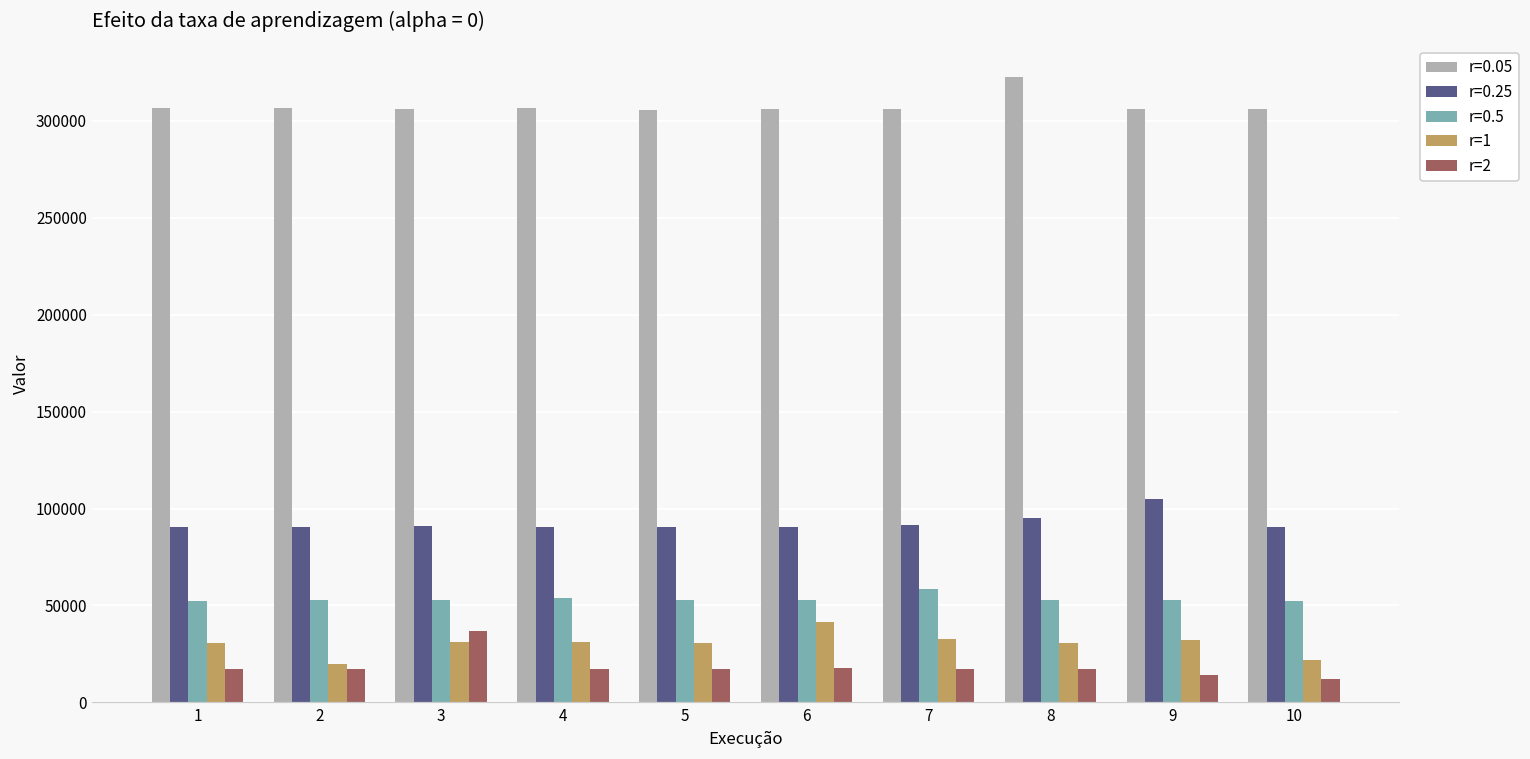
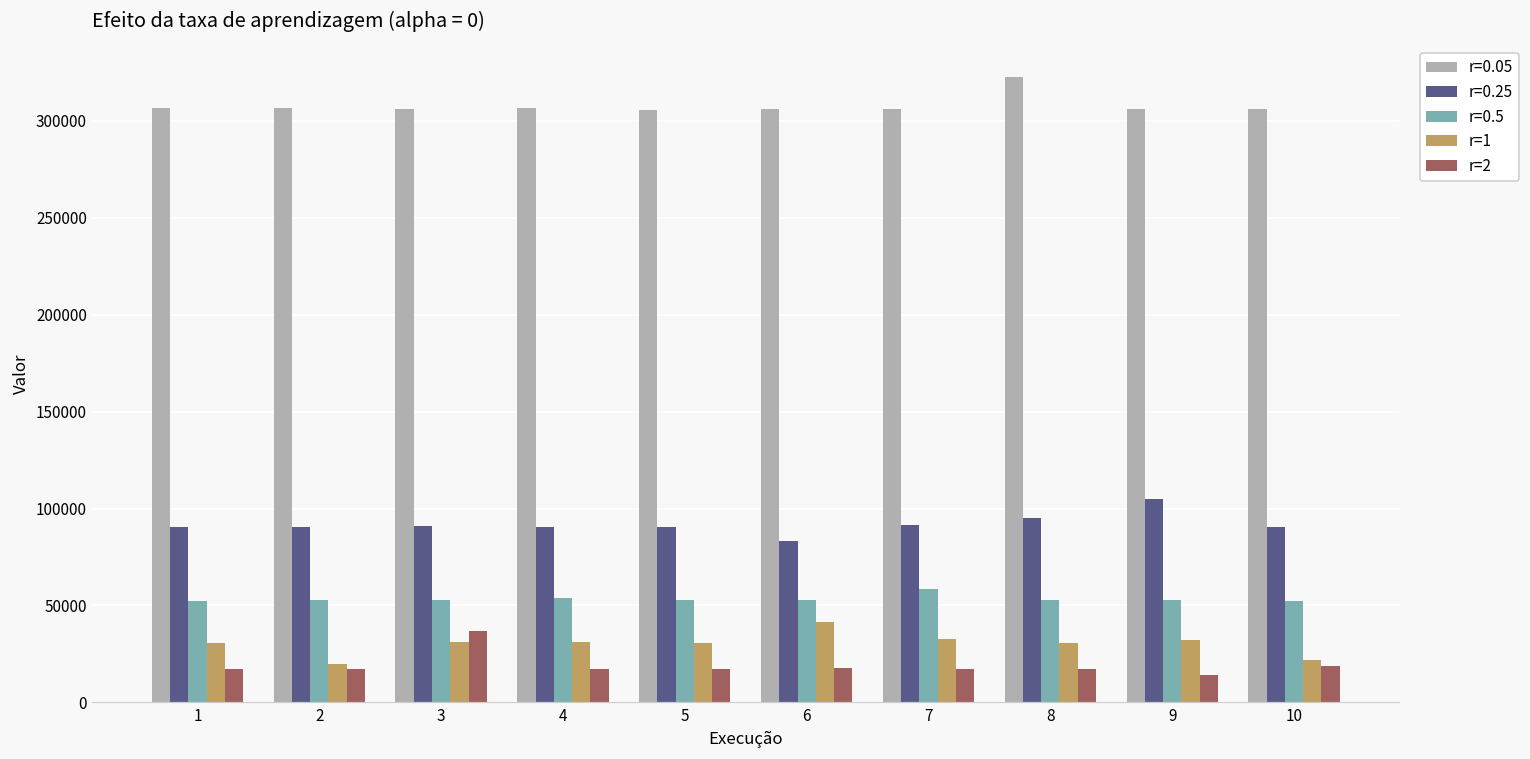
r=0.25, 6: 91000 -> 83000
r=2, 10: 12000 -> 19000
